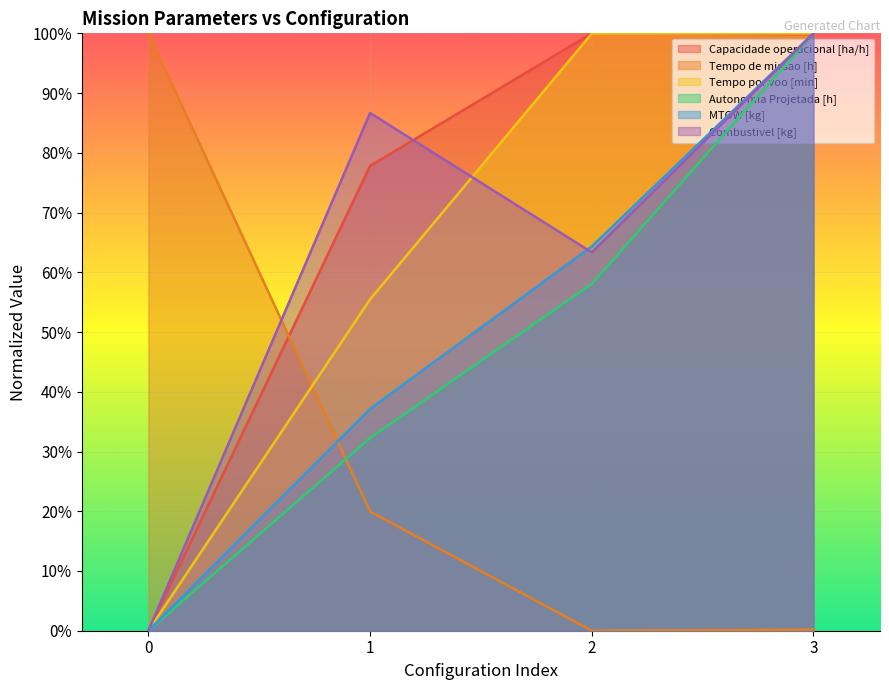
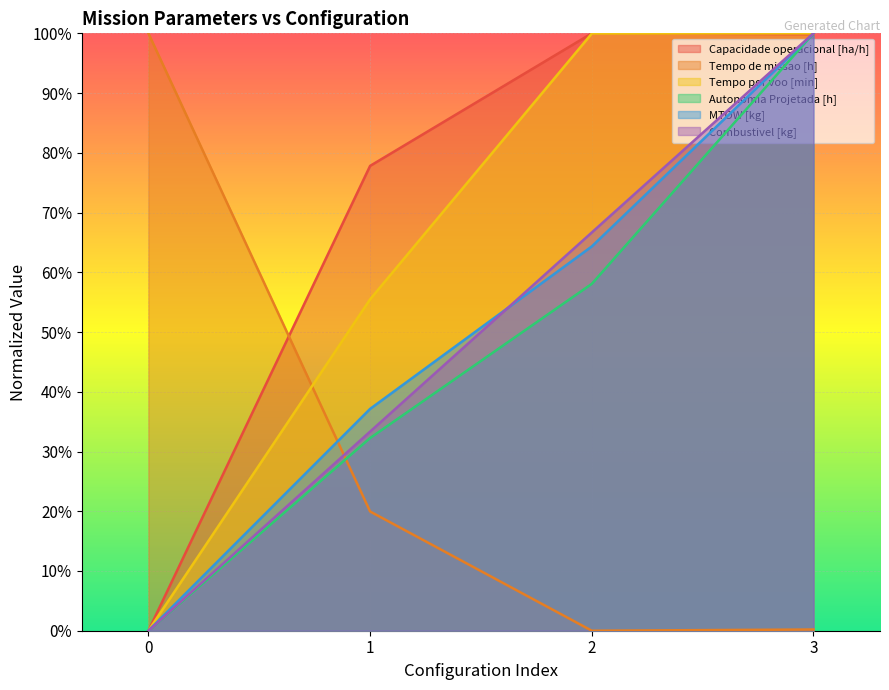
Combustivel [kg], 1: 87% -> 33%
Combustivel [kg], 2: 63% -> 67%
